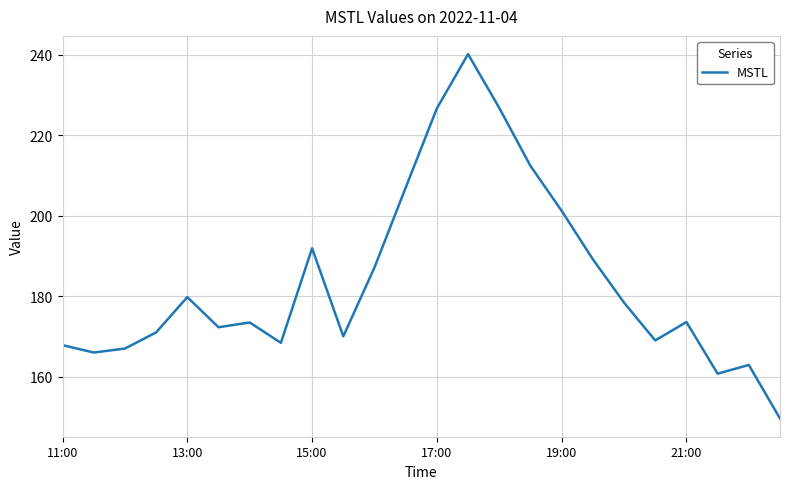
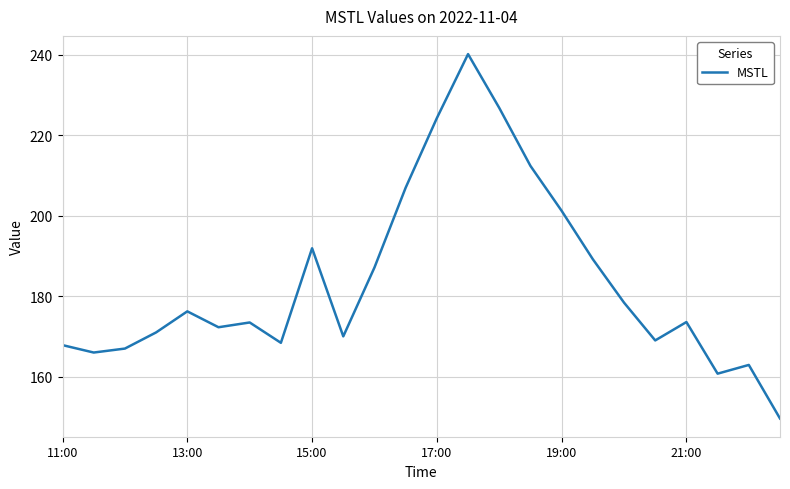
13:00: 180 -> 176
17:00: 227 -> 224
